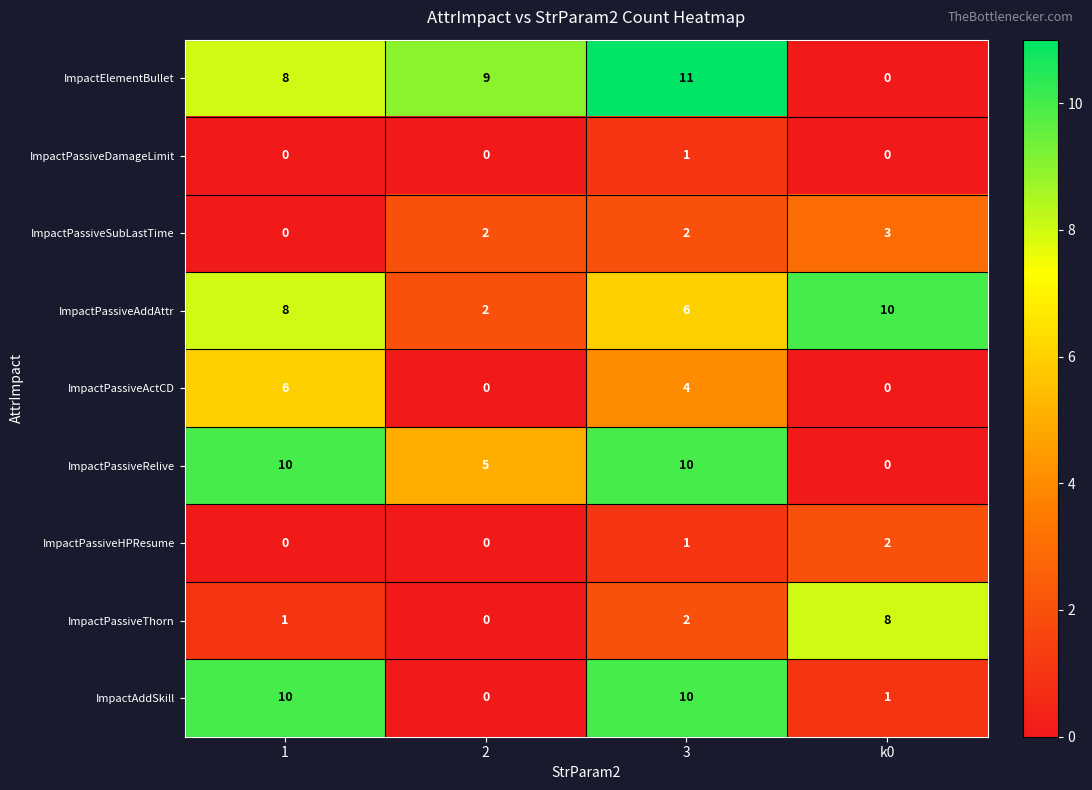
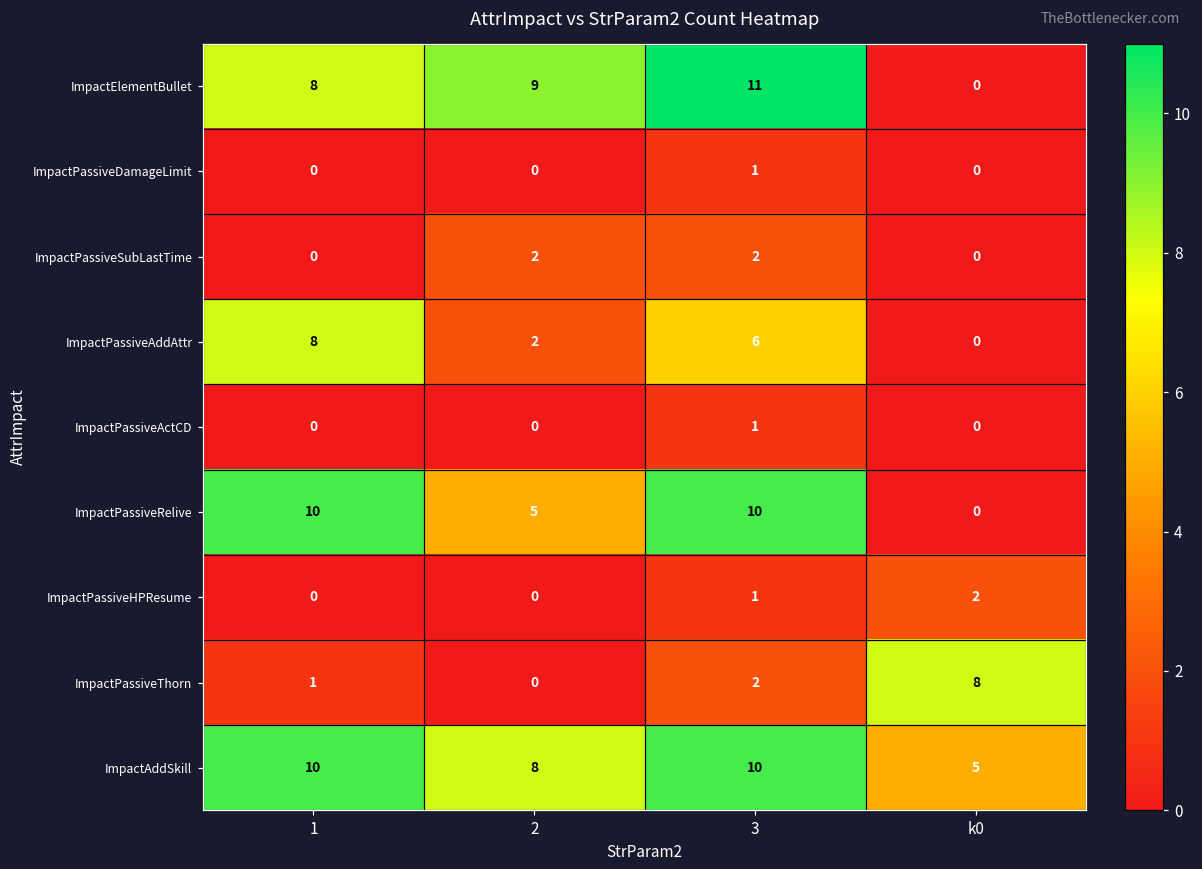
ImpactPassiveSubLastTime, k0: 3 -> 0
ImpactPassiveAddAttr, k0: 10 -> 0
ImpactPassiveActCD, 1: 6 -> 0
ImpactPassiveActCD, 3: 4 -> 1
ImpactAddSkill, 2: 0 -> 8
ImpactAddSkill, k0: 1 -> 5
